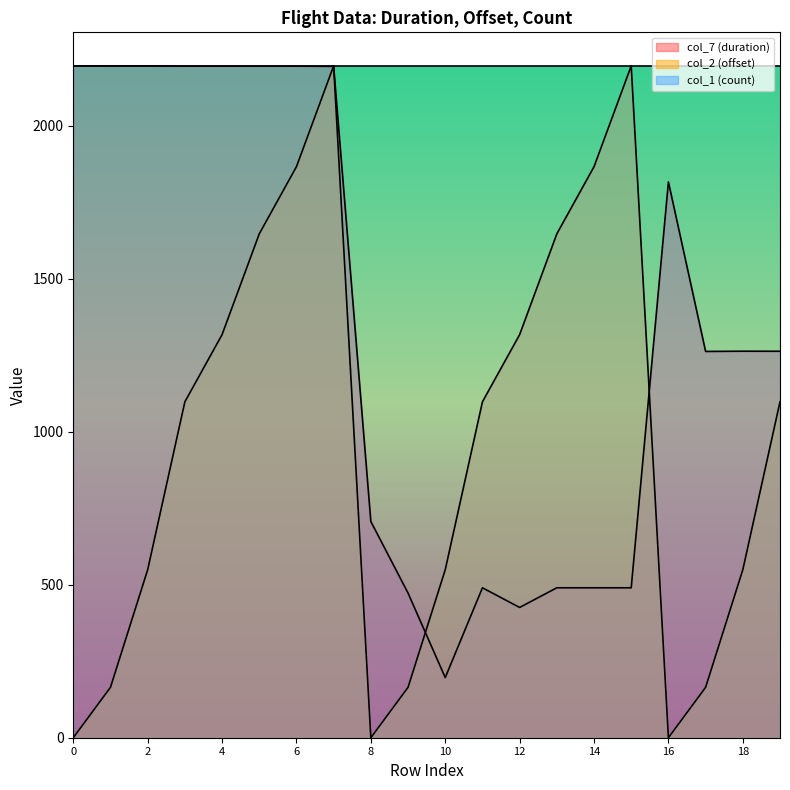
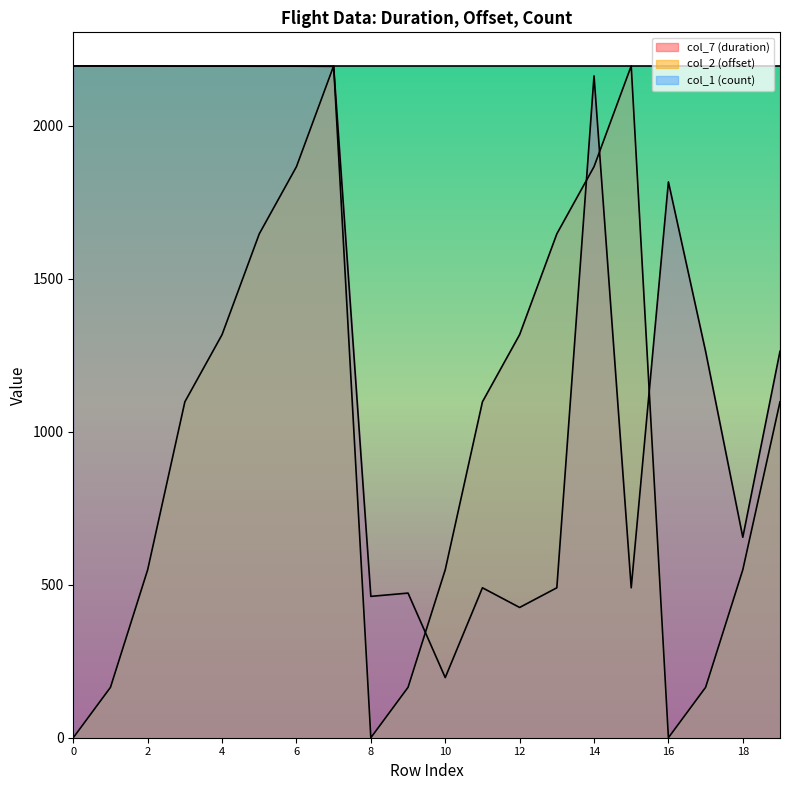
col_7 (duration), 8: 710 -> 460
col_7 (duration), 14: 490 -> 2160
col_7 (duration), 18: 1260 -> 660
